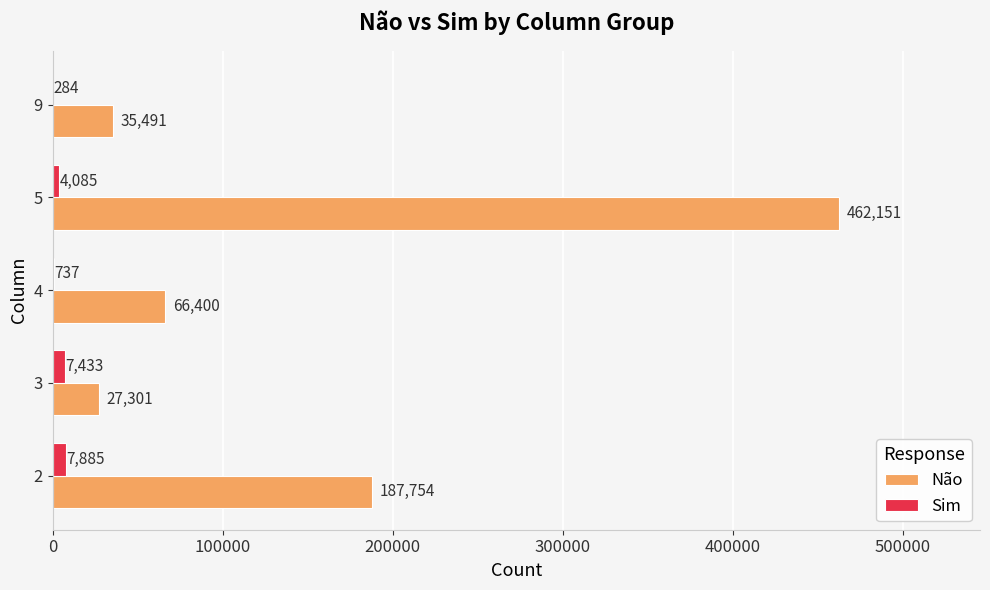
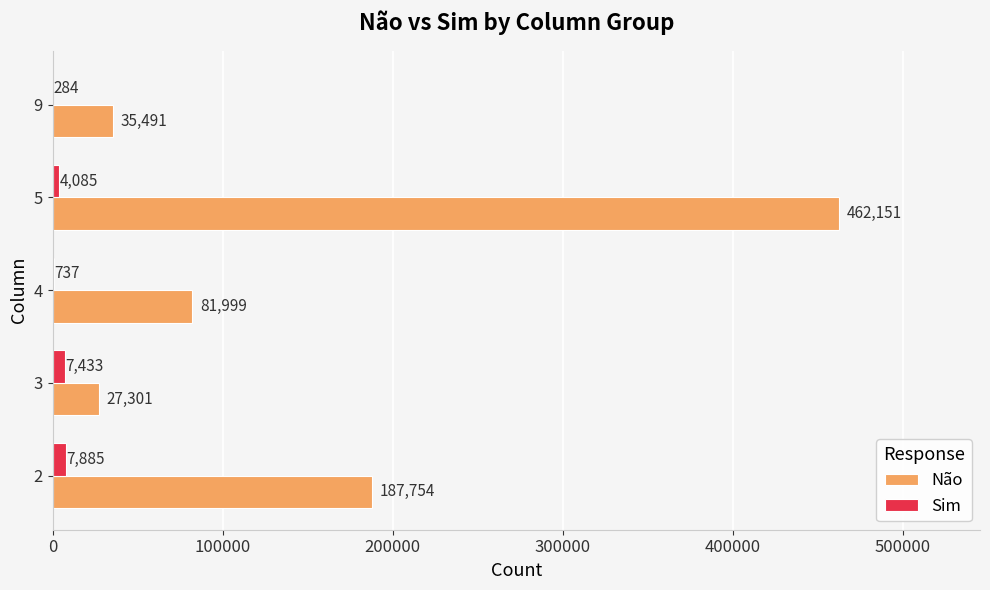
Não, 4: 66,400 -> 81,999
